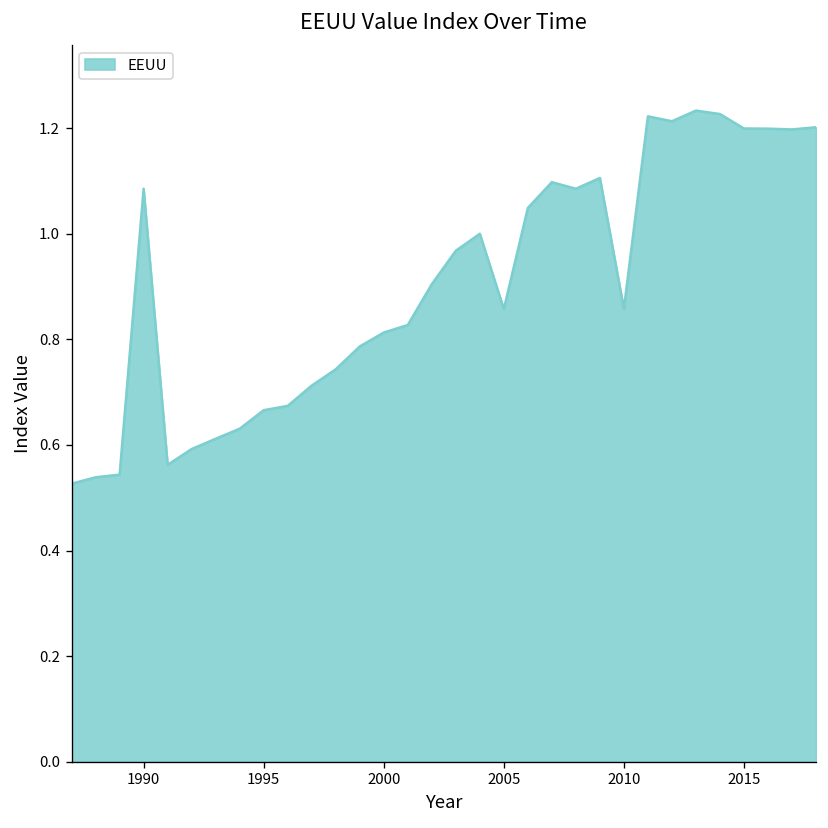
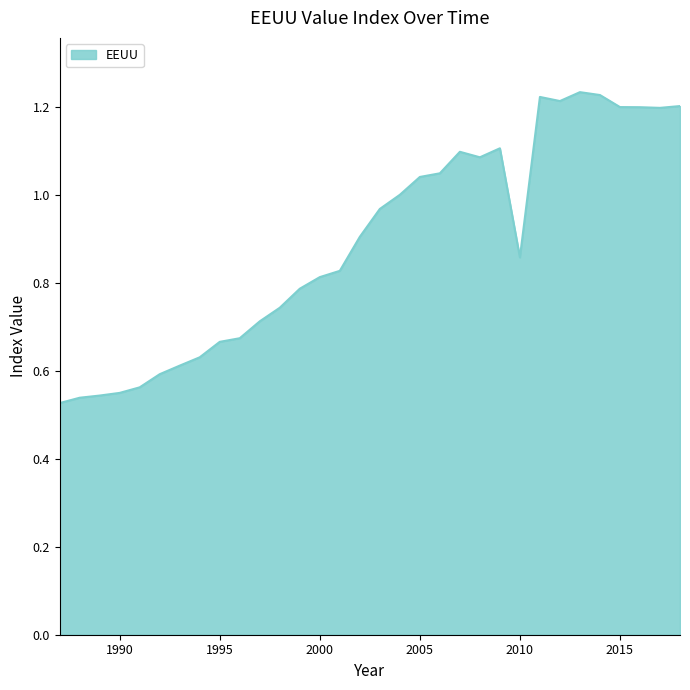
1990: 1.09 -> 0.55
2005: 0.86 -> 1.04
